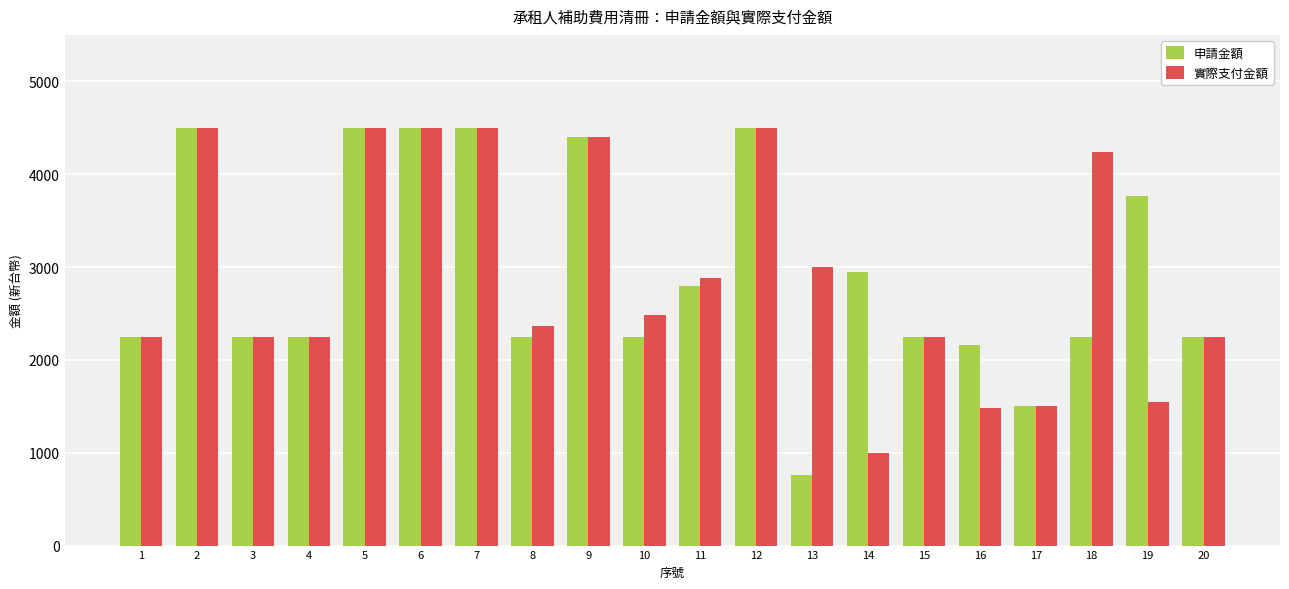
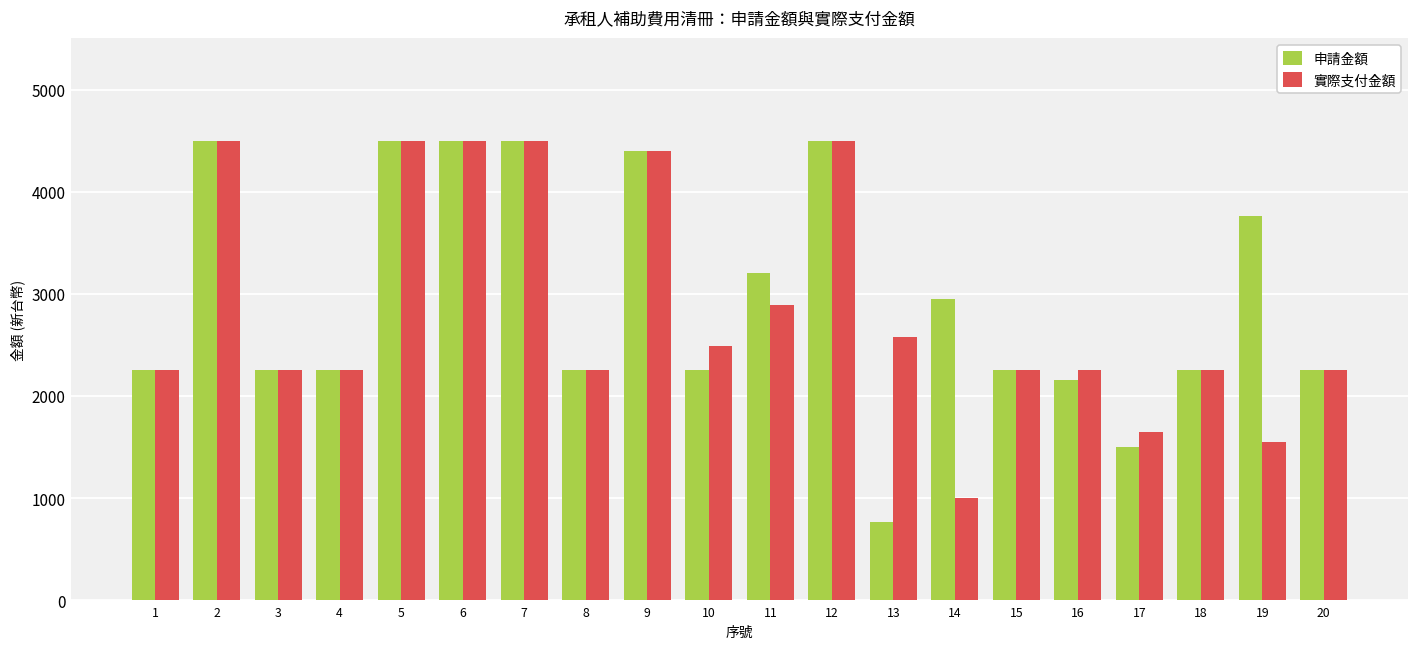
實際支付金額, 8: 2400 -> 2300
申請金額, 11: 2800 -> 3200
實際支付金額, 13: 3000 -> 2600
實際支付金額, 16: 1500 -> 2300
實際支付金額, 17: 1500 -> 1600
實際支付金額, 18: 4200 -> 2300
